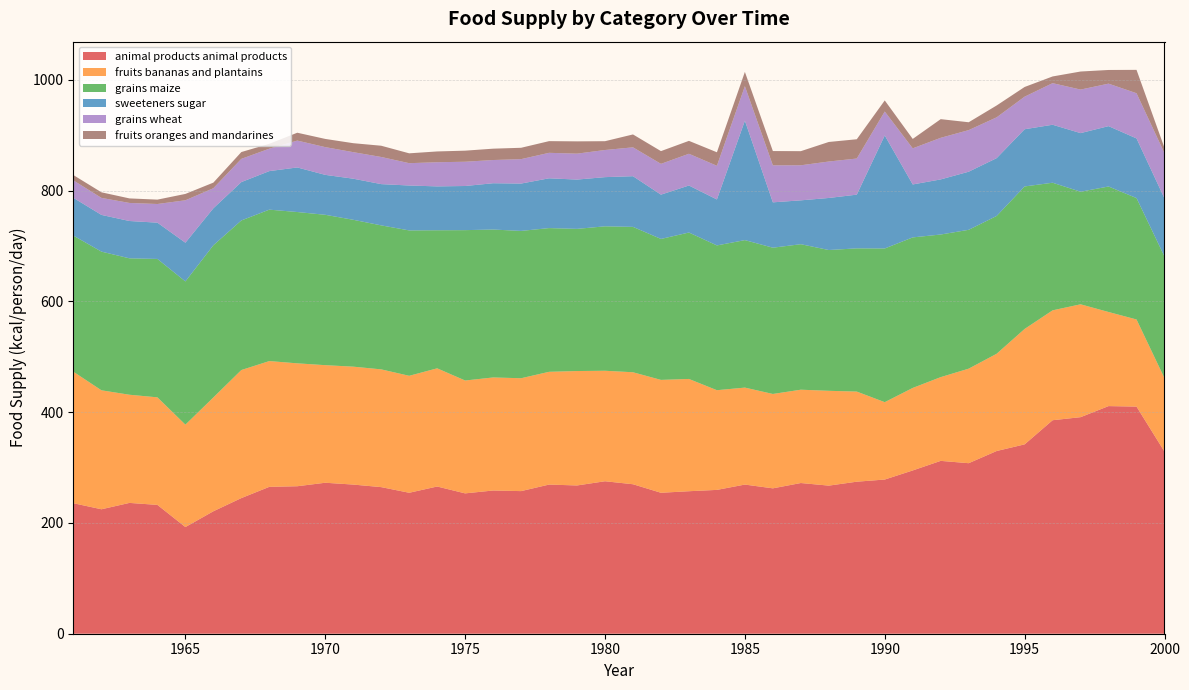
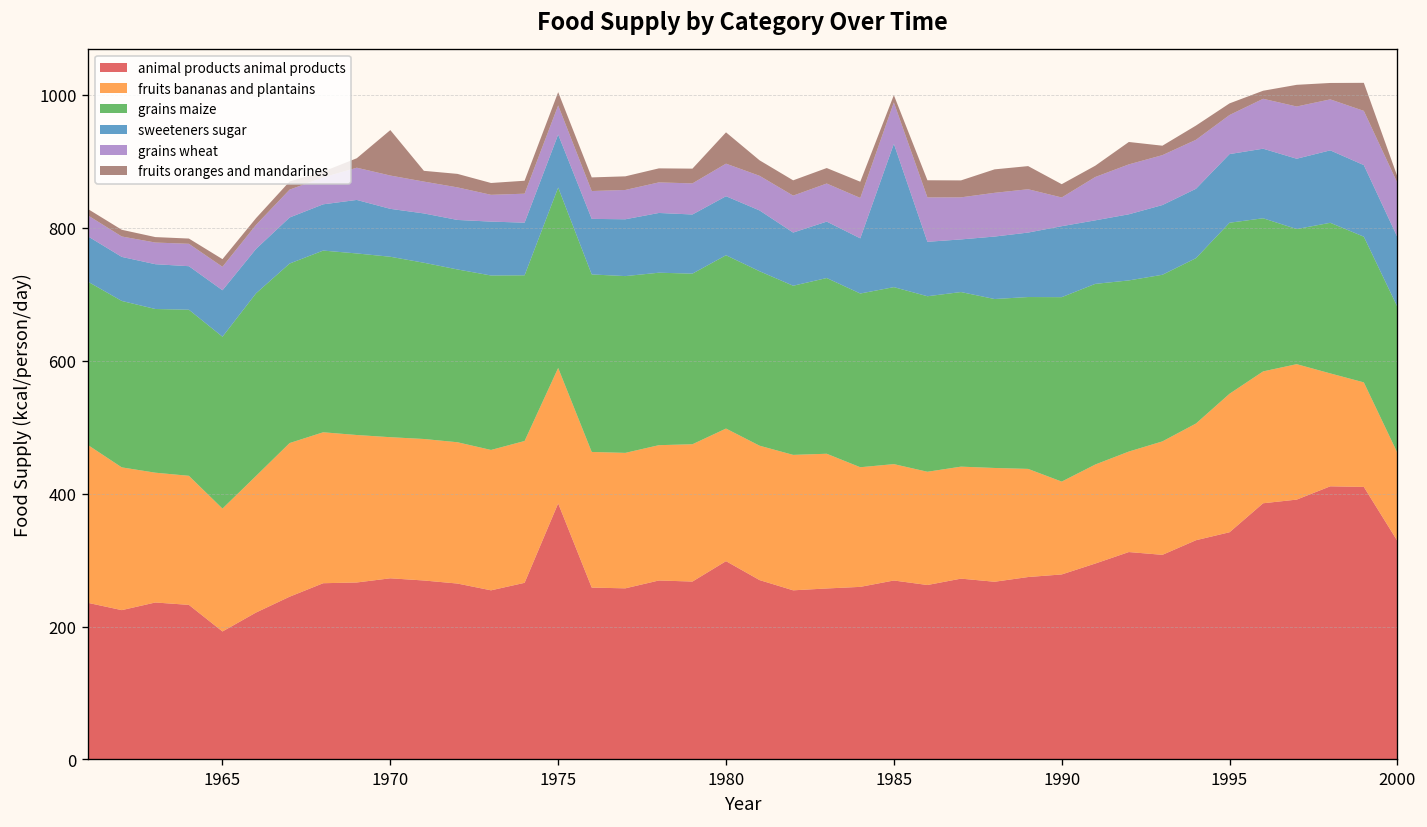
grains wheat, 1965: 80 -> 40
fruits oranges and mandarines, 1970: 10 -> 70
animal products animal products, 1975: 250 -> 390
animal products animal products, 1980: 280 -> 300
fruits oranges and mandarines, 1980: 20 -> 50
fruits oranges and mandarines, 1985: 30 -> 10
sweeteners sugar, 1990: 200 -> 110
